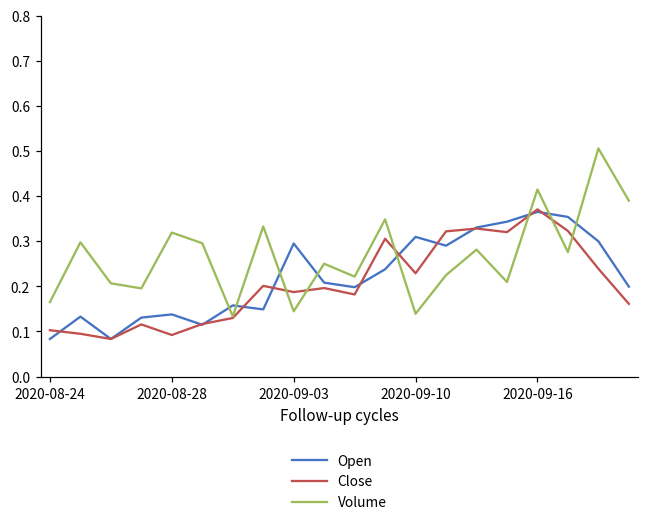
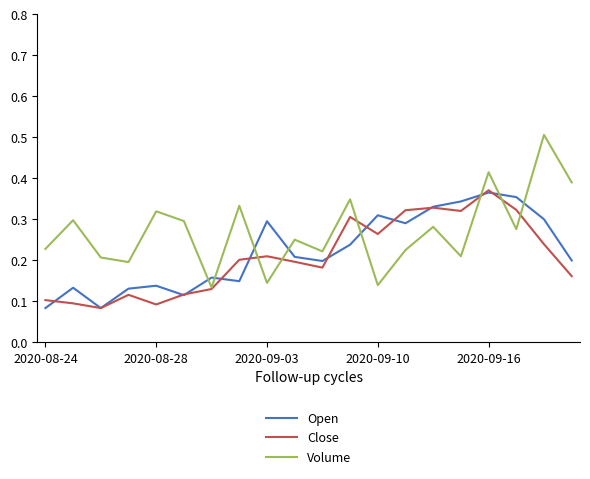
Volume, 2020-08-24: 0.17 -> 0.23
Close, 2020-09-03: 0.19 -> 0.21
Close, 2020-09-10: 0.23 -> 0.26
